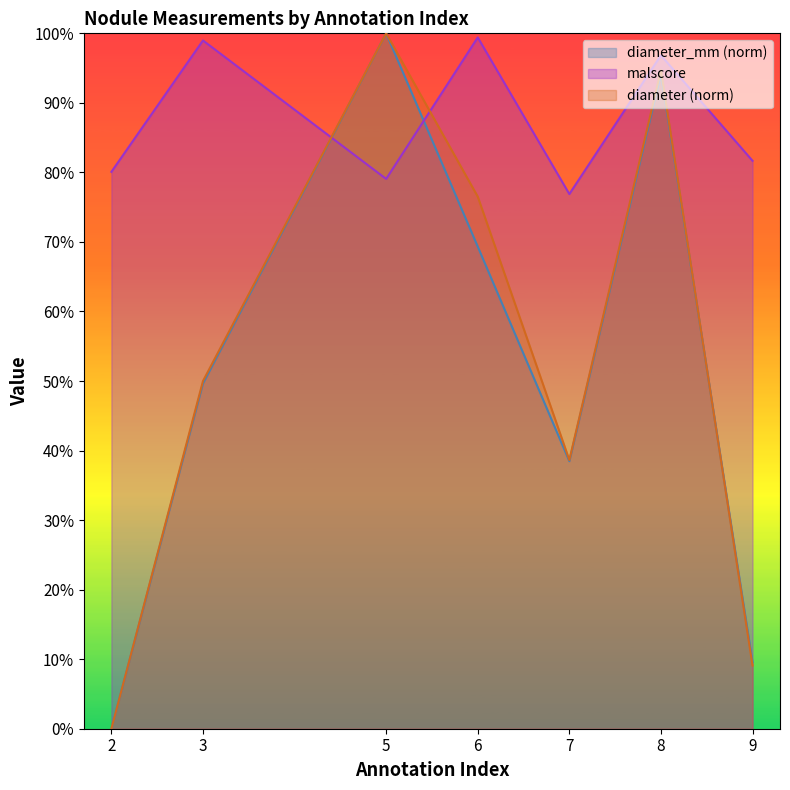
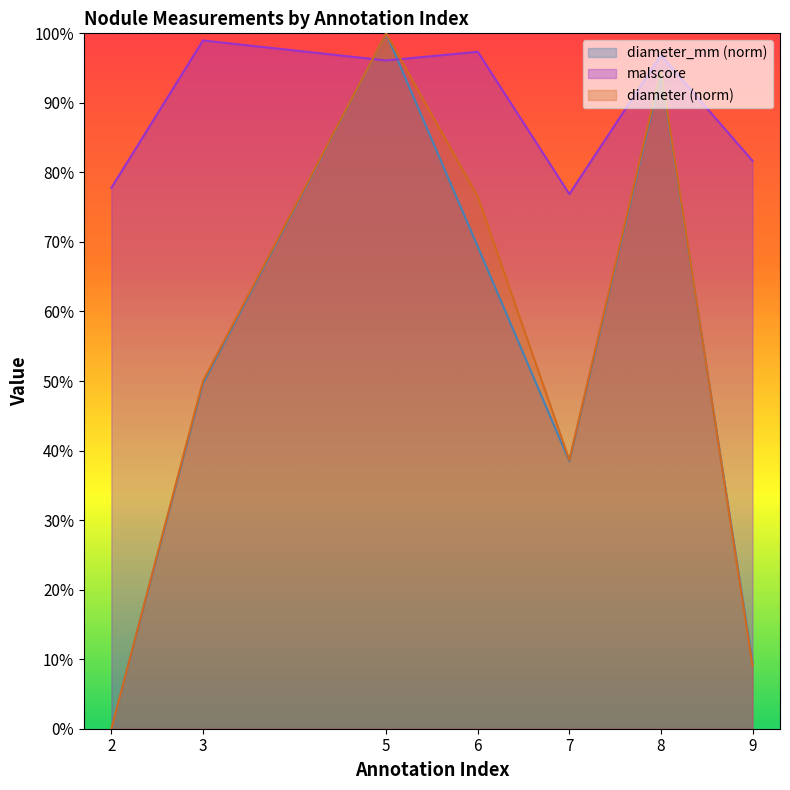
malscore, 2: 80% -> 78%
malscore, 5: 79% -> 96%
malscore, 6: 99% -> 97%
